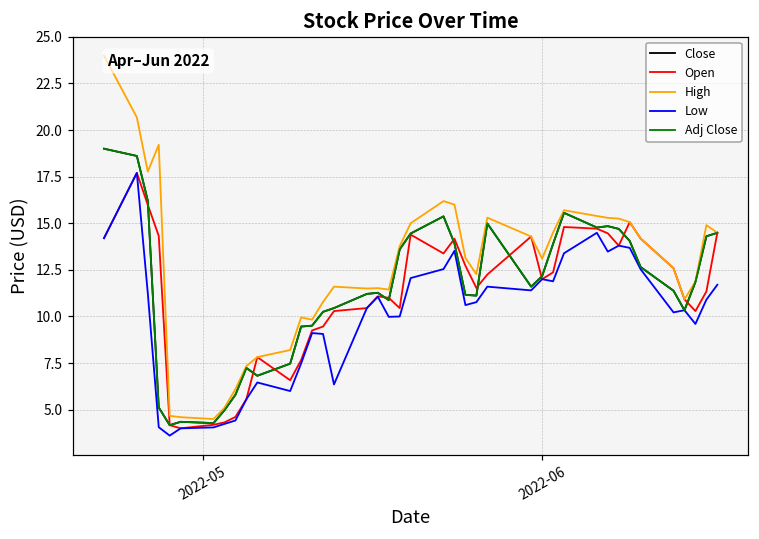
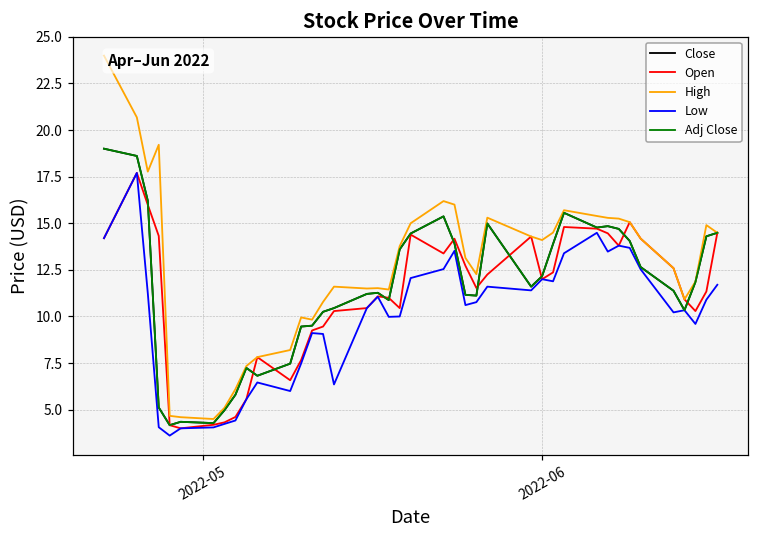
High, 2022-06: 13.1 -> 14.1
